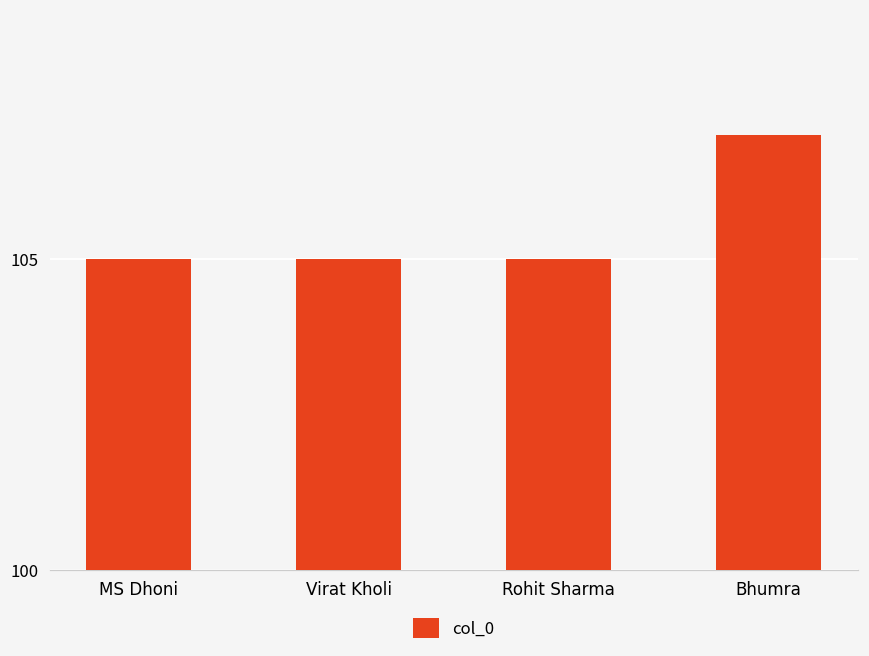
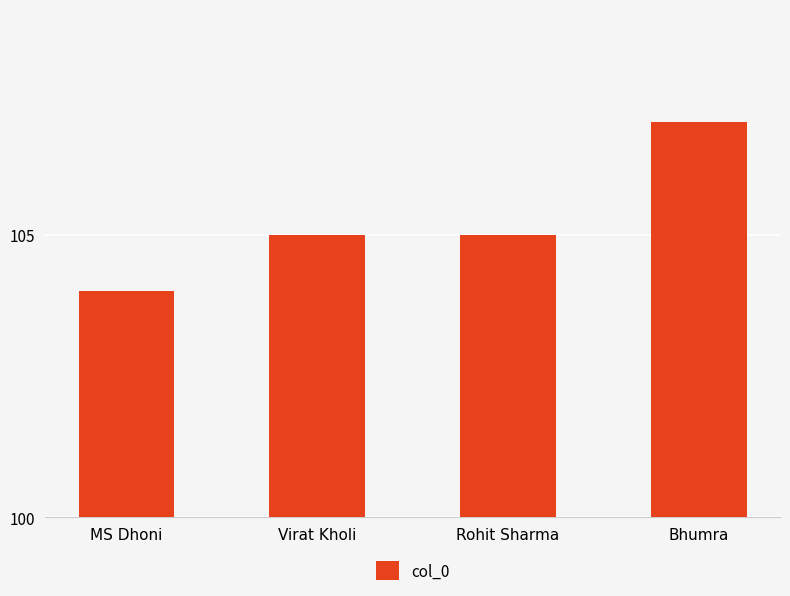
MS Dhoni: 105 -> 104
